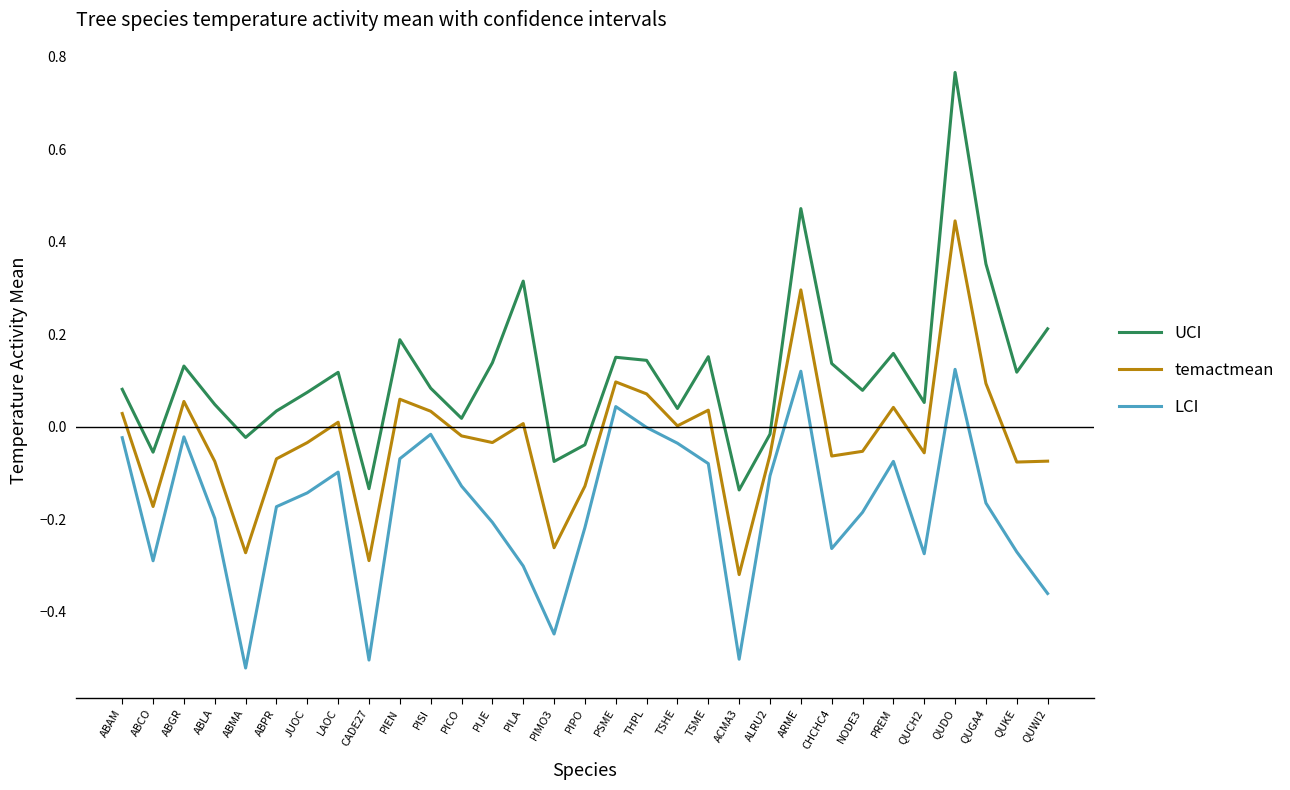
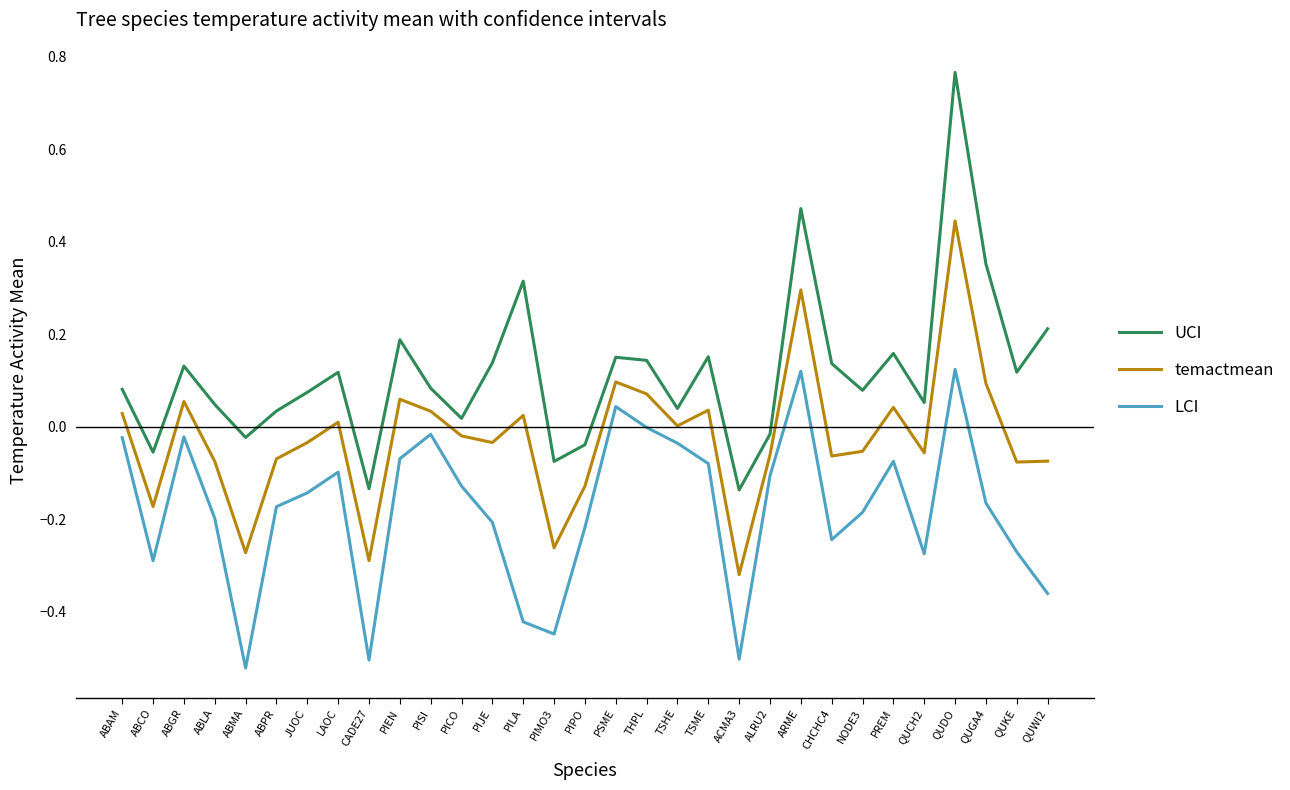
temactmean, PILA: 0.01 -> 0.02
LCI, PILA: -0.30 -> -0.42
LCI, CHCHC4: -0.26 -> -0.24
